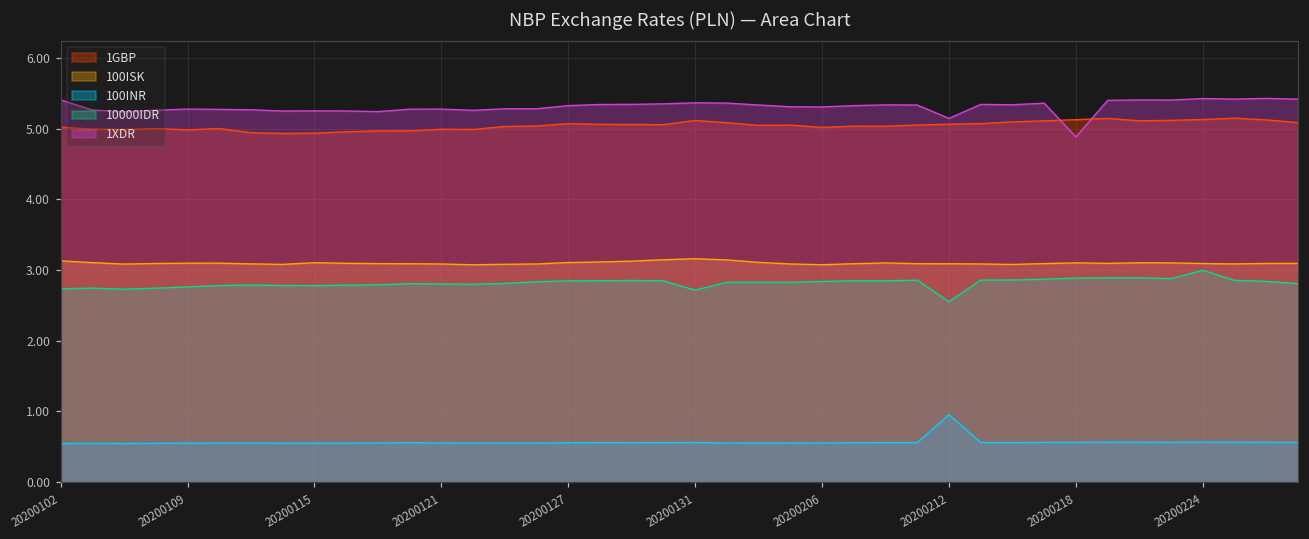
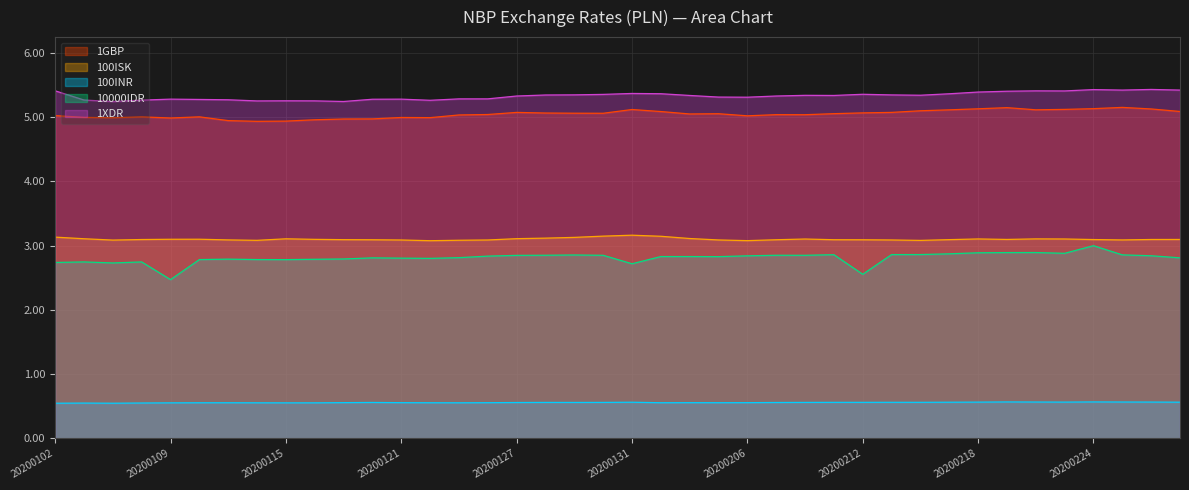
10000IDR, 20200109: 2.8 -> 2.5
100INR, 20200212: 1.0 -> 0.6
1XDR, 20200212: 5.1 -> 5.4
1XDR, 20200218: 4.9 -> 5.4
